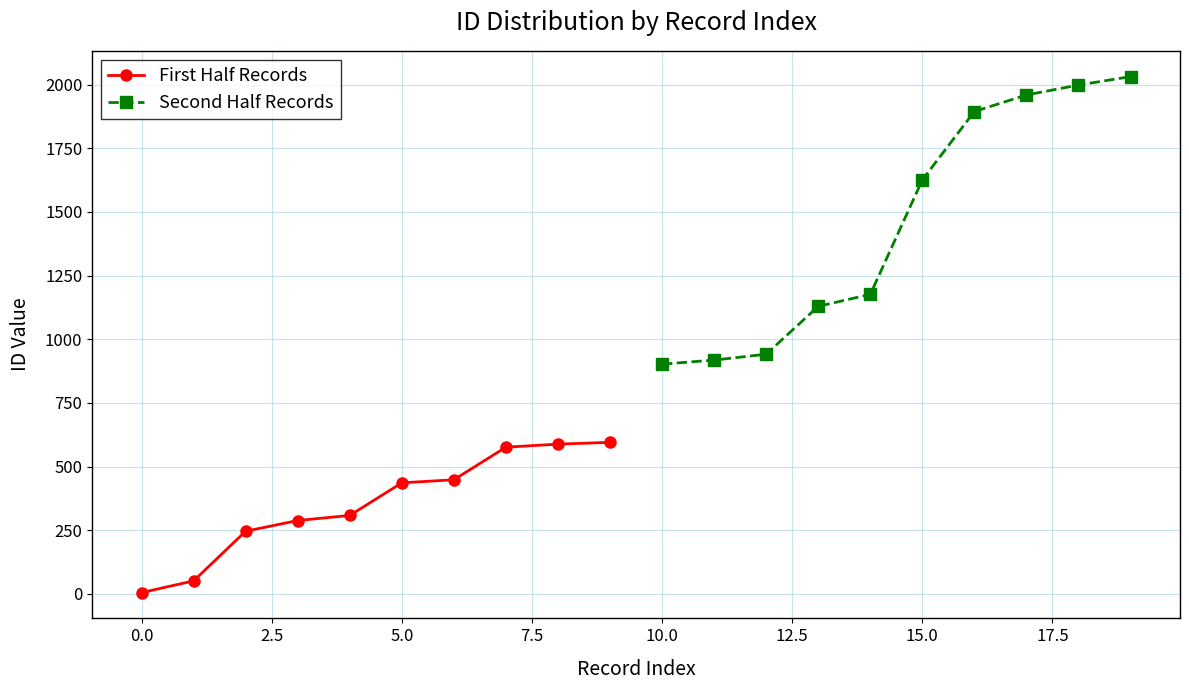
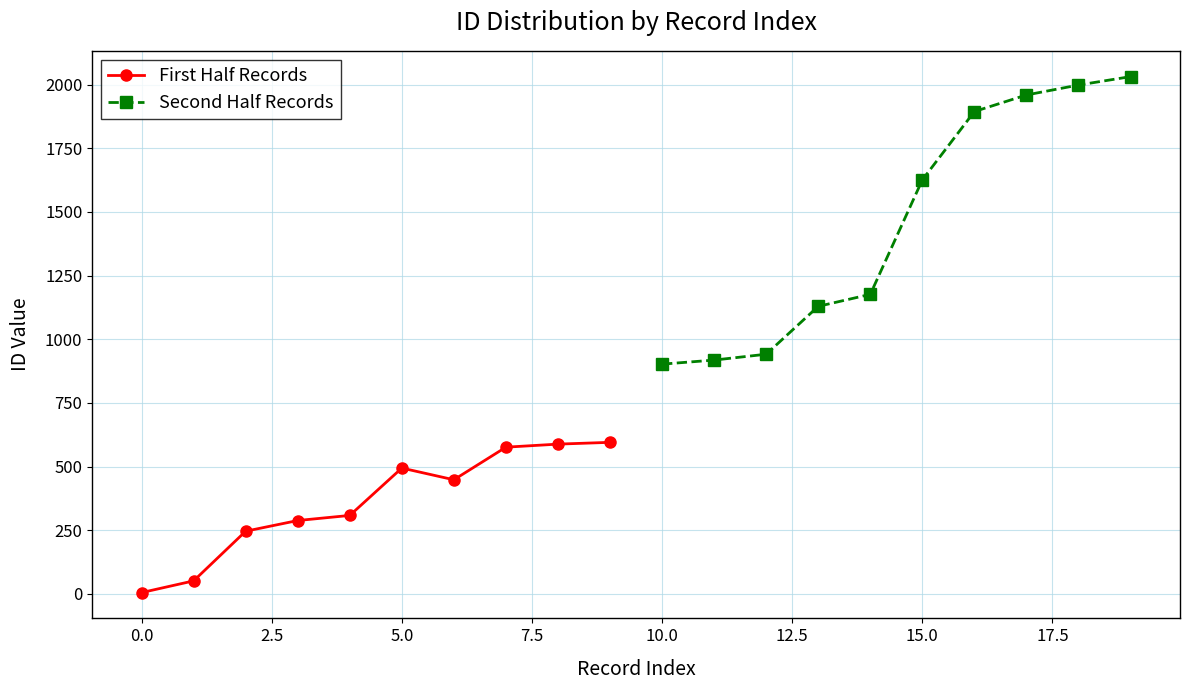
First Half Records, 5.0: 440 -> 490
